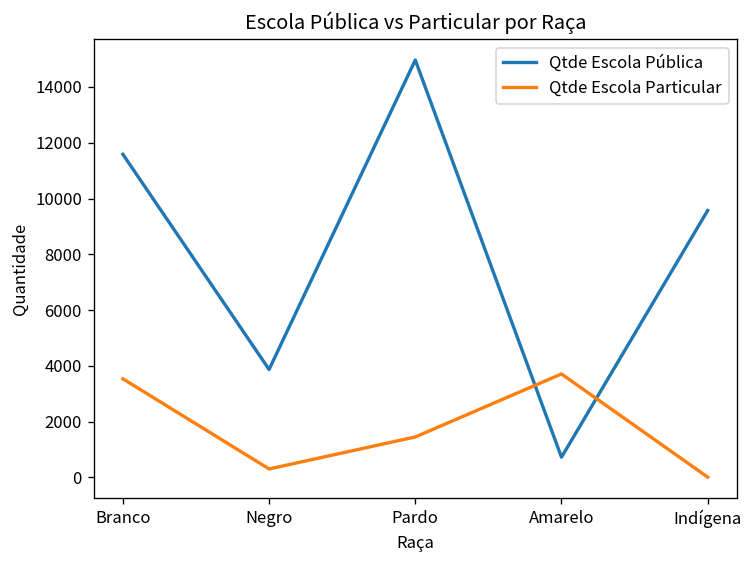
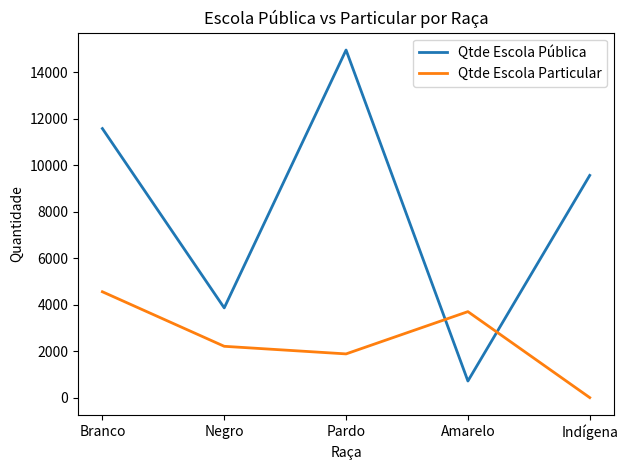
Qtde Escola Particular, Branco: 3500 -> 4600
Qtde Escola Particular, Negro: 300 -> 2200
Qtde Escola Particular, Pardo: 1400 -> 1900
